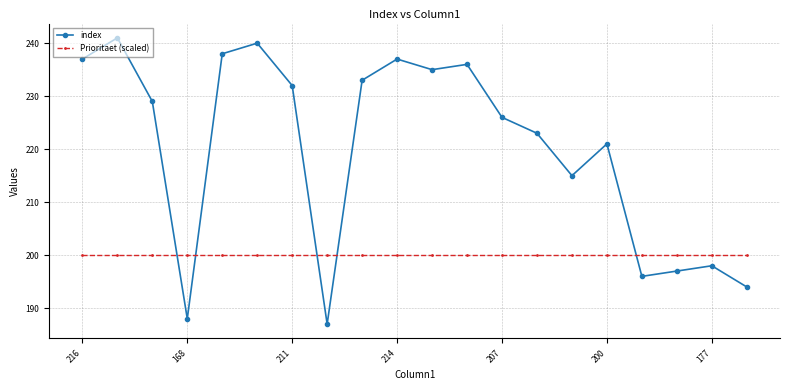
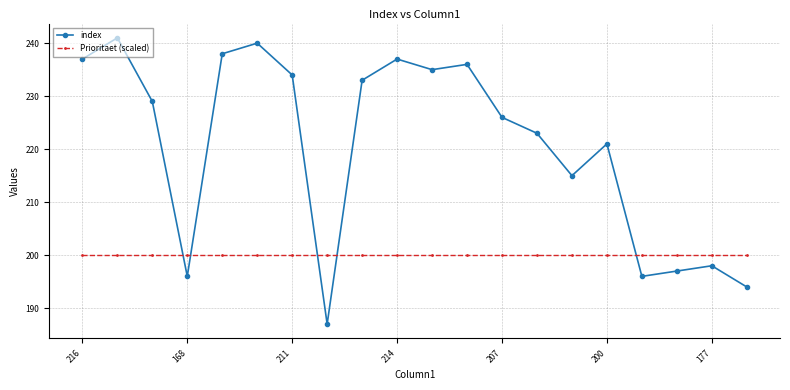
index, 168: 188 -> 196
index, 211: 232 -> 234
